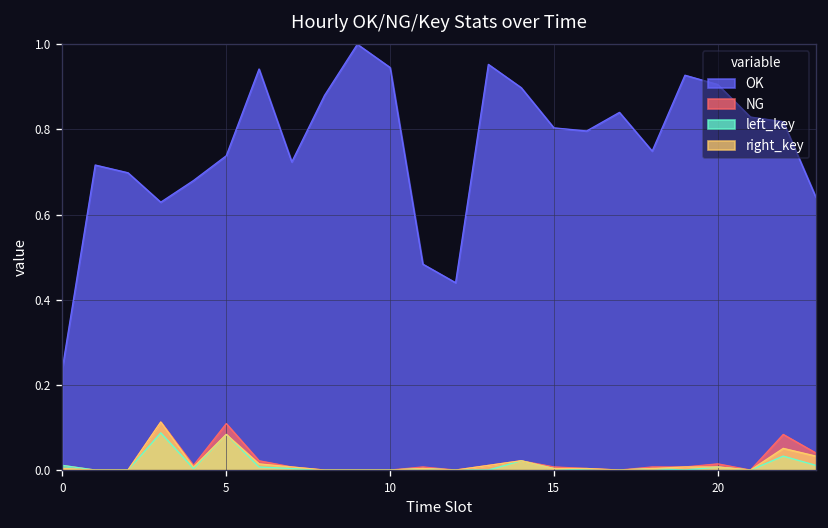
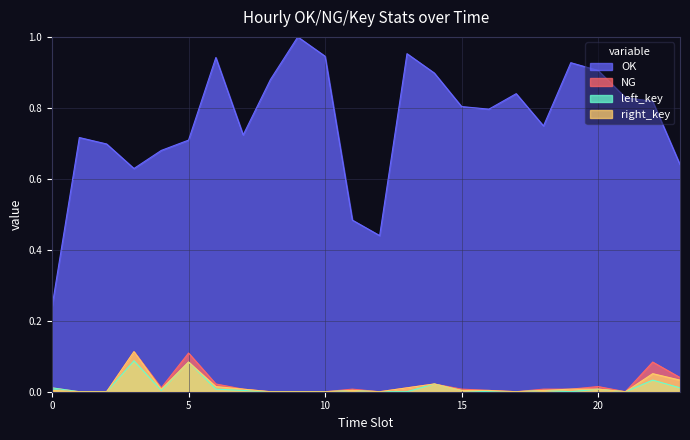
OK, 5: 0.74 -> 0.71
